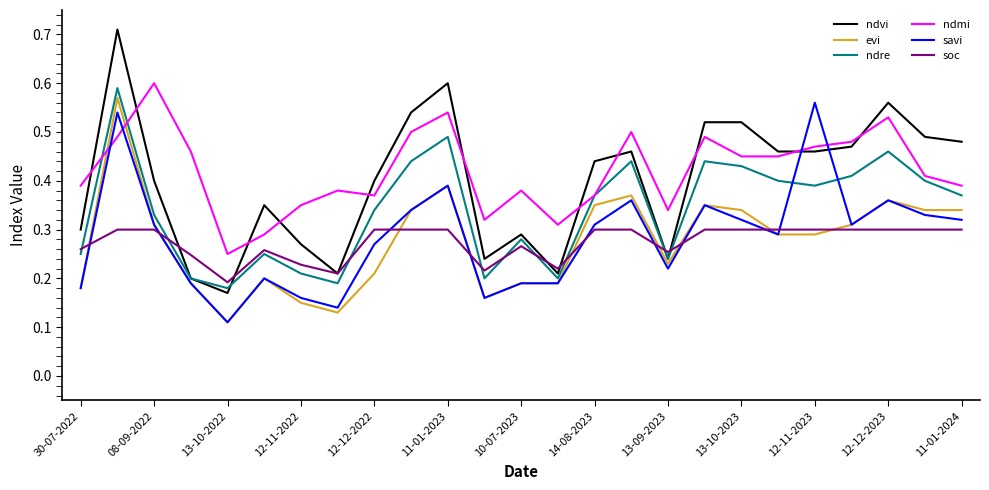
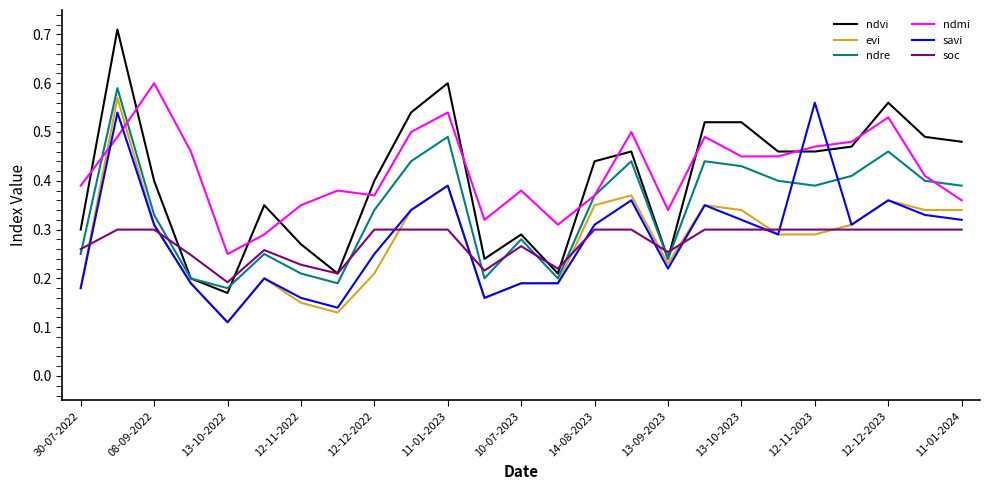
savi, 12-12-2022: 0.27 -> 0.25
ndre, 11-01-2024: 0.37 -> 0.39
ndmi, 11-01-2024: 0.39 -> 0.36
